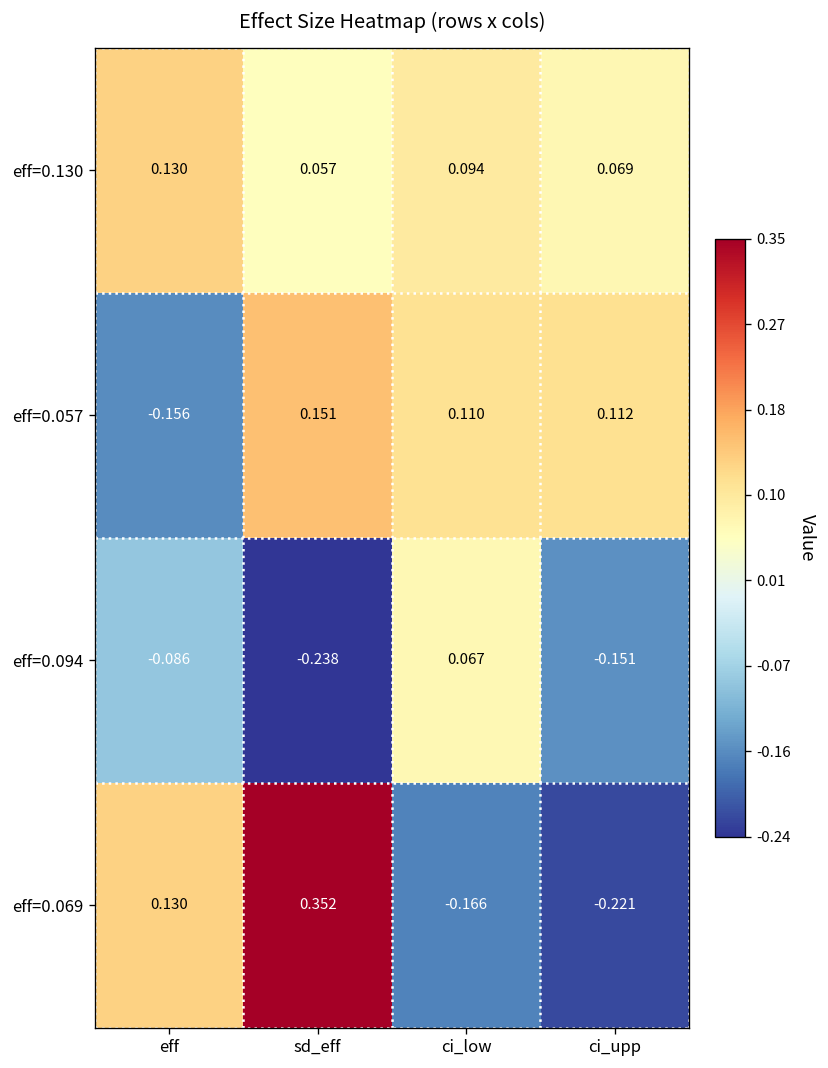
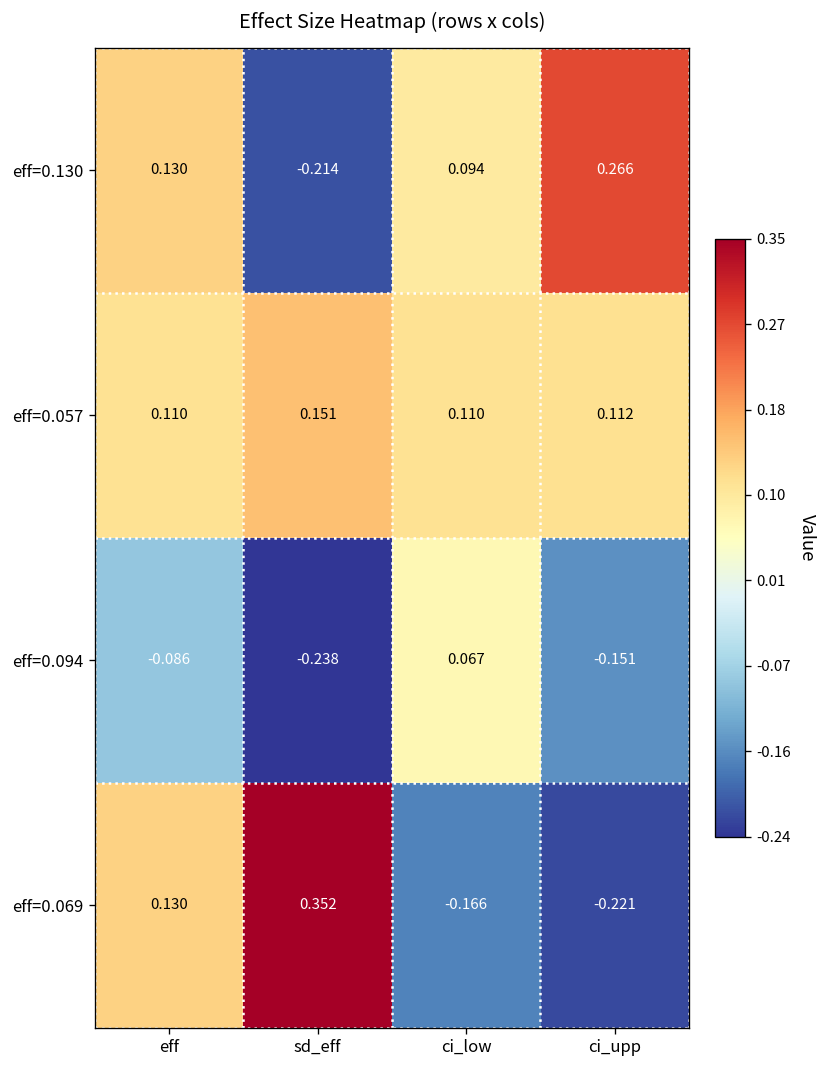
eff=0.130, sd_eff: 0.057 -> -0.214
eff=0.130, ci_upp: 0.069 -> 0.266
eff=0.057, eff: -0.156 -> 0.110
